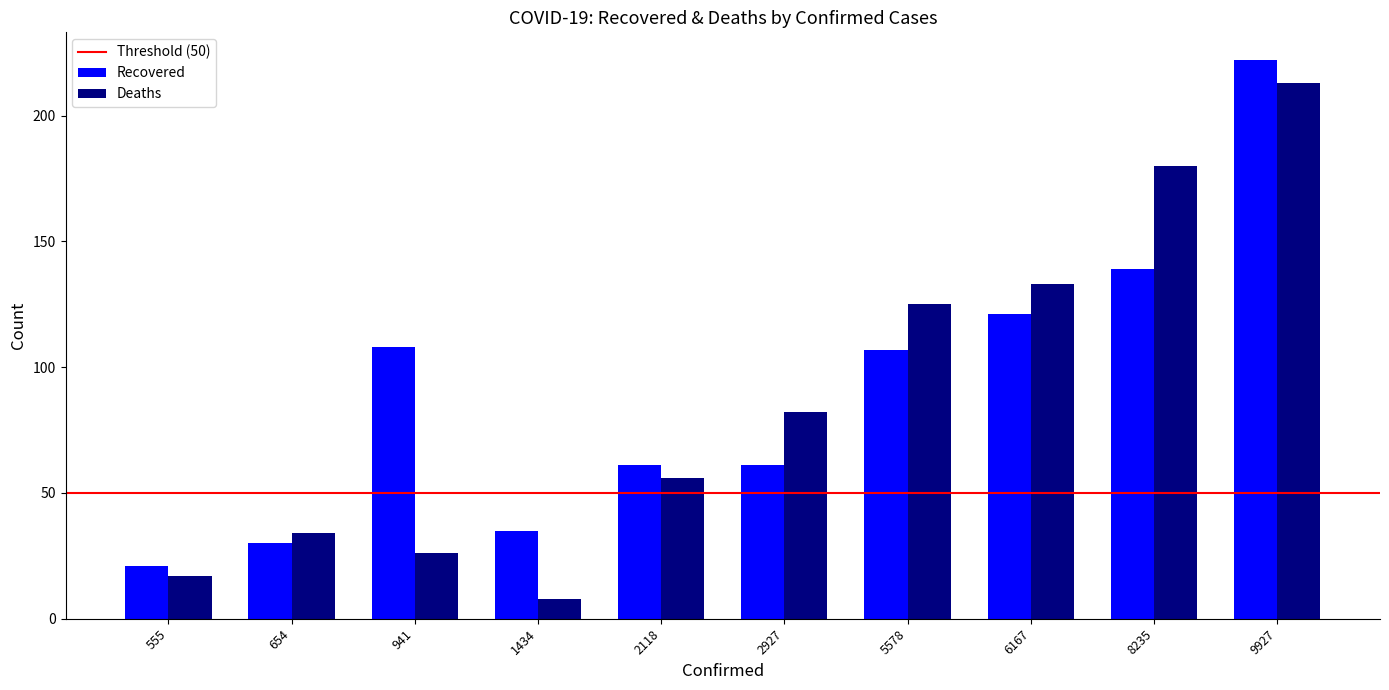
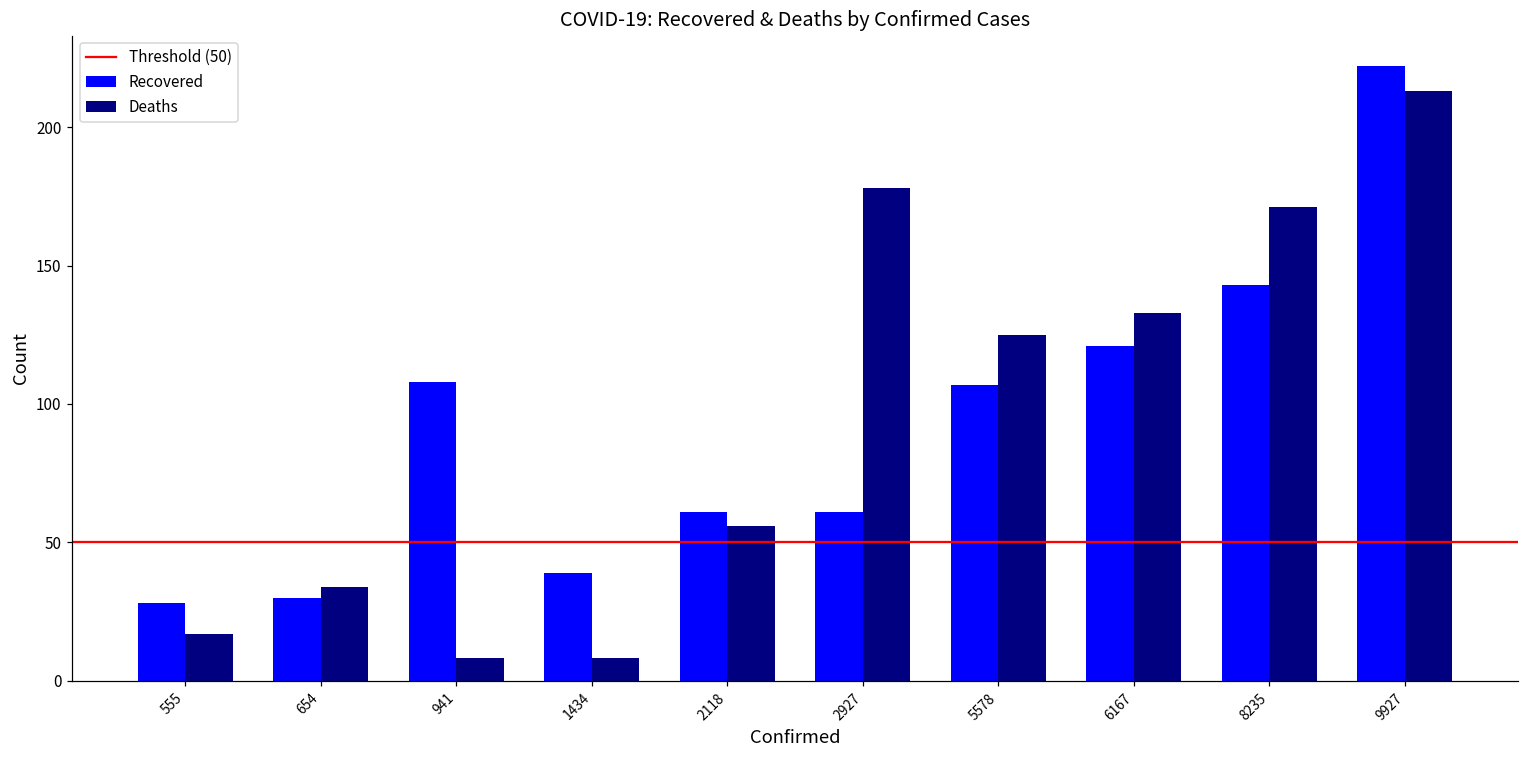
Recovered, 555: 21 -> 28
Deaths, 941: 26 -> 8
Recovered, 1434: 35 -> 39
Deaths, 2927: 82 -> 178
Recovered, 8235: 139 -> 143
Deaths, 8235: 180 -> 171
